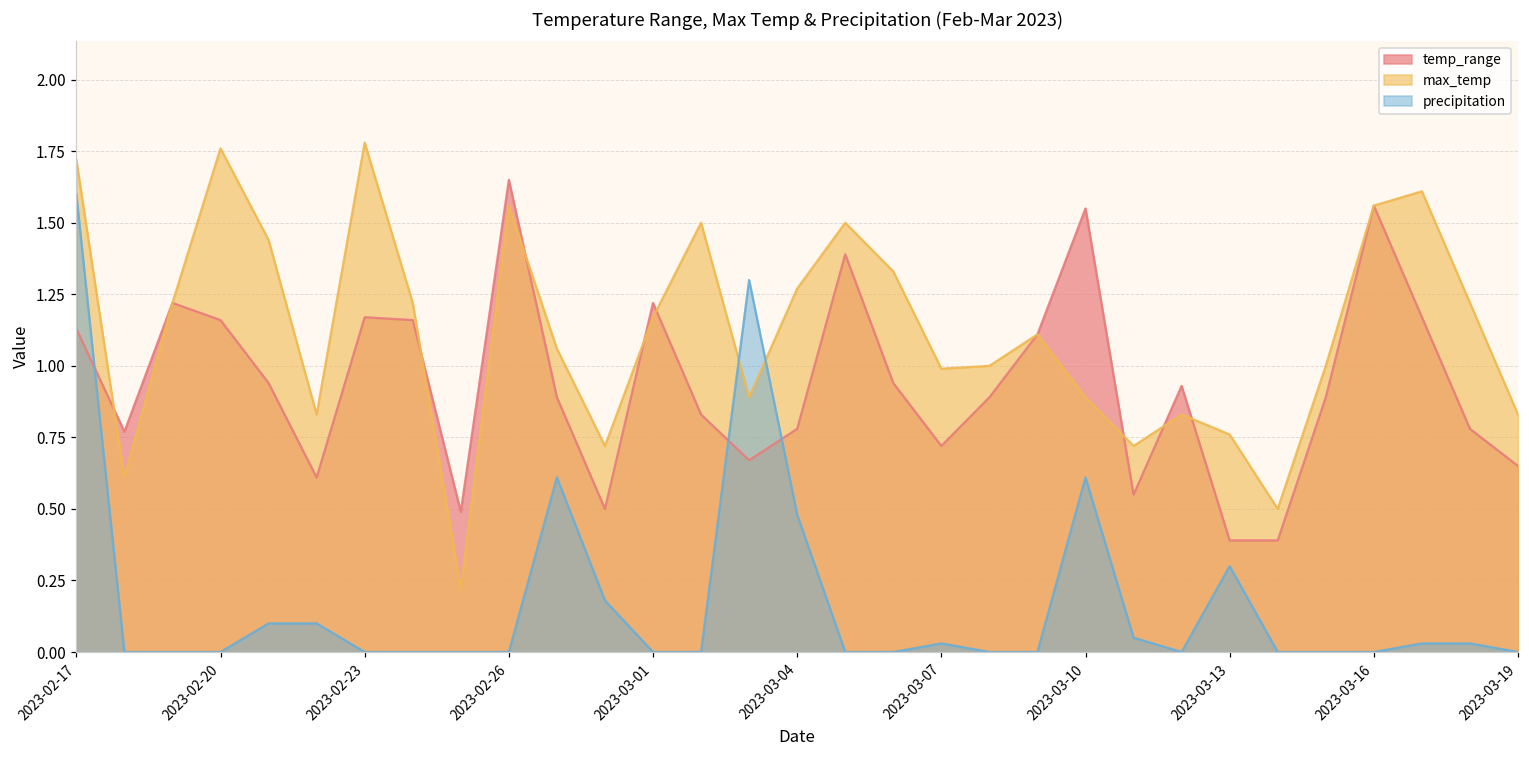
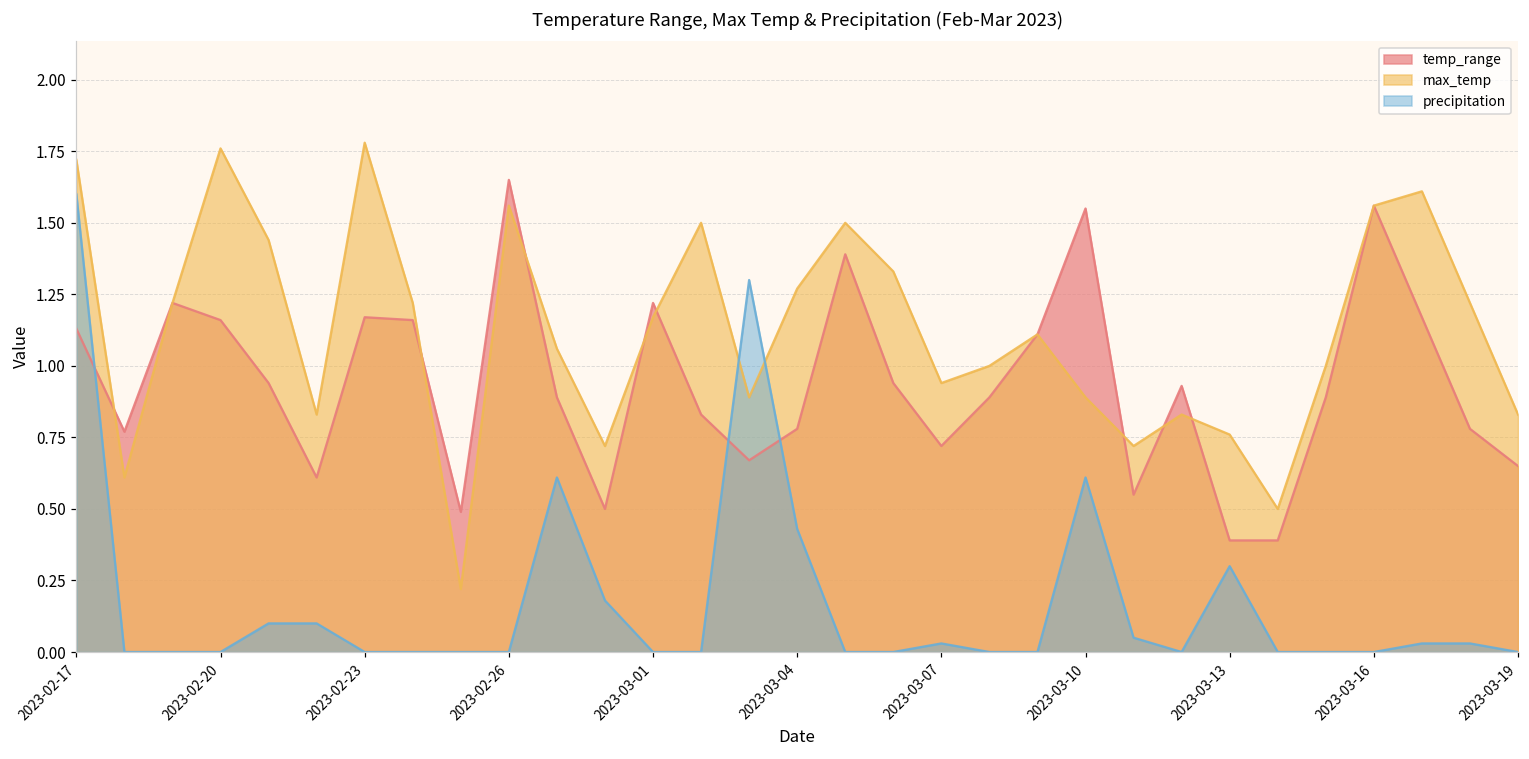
precipitation, 2023-03-04: 0.48 -> 0.43
max_temp, 2023-03-07: 0.99 -> 0.94
